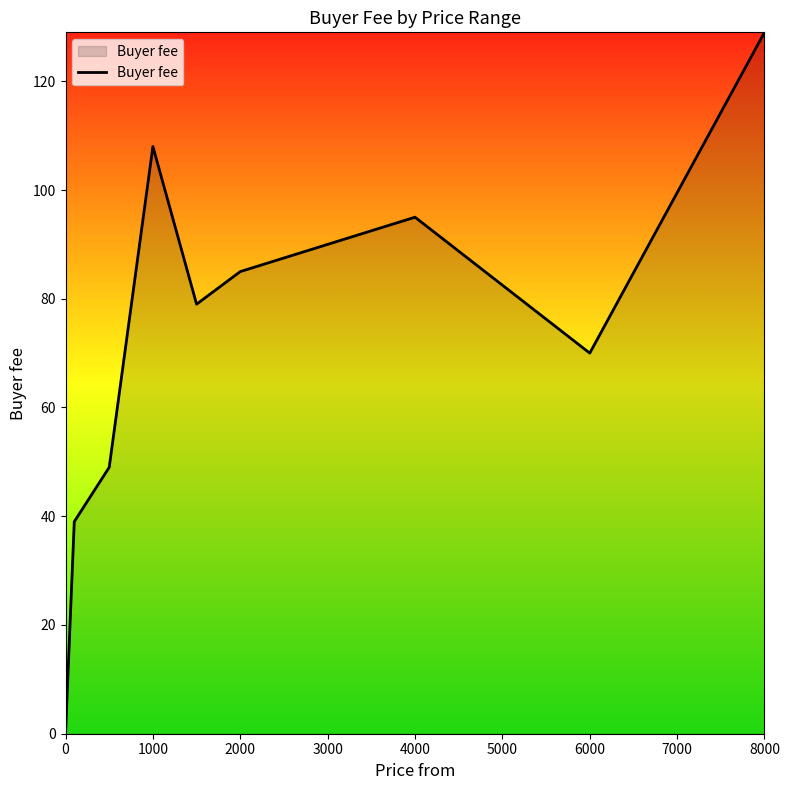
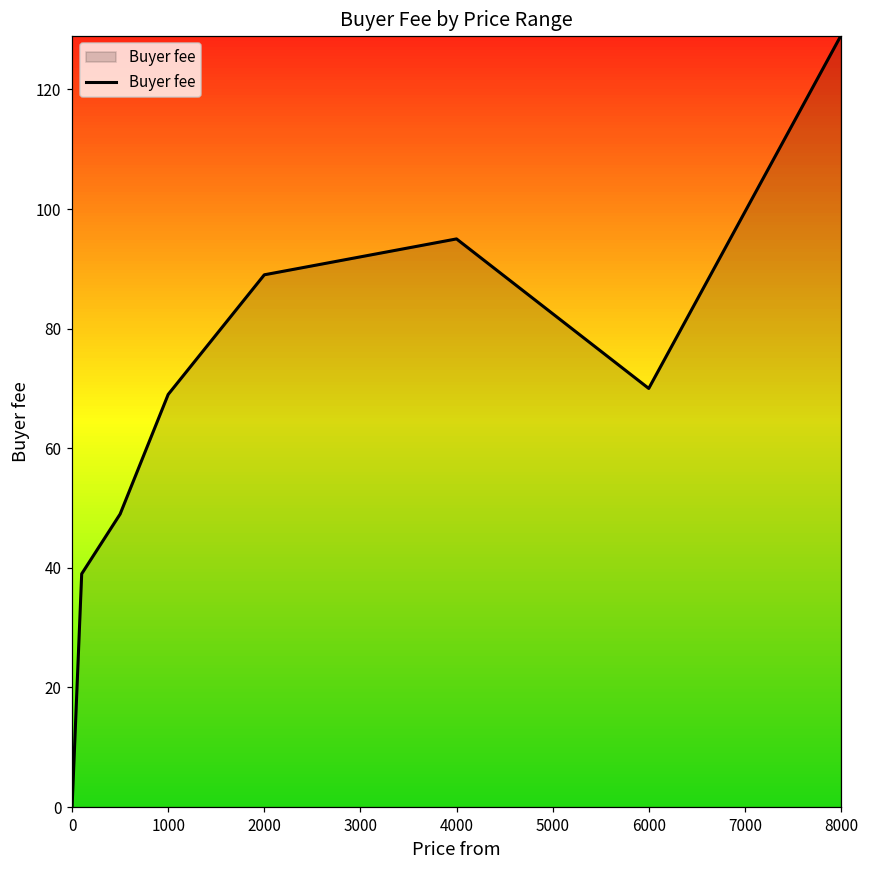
1000: 108 -> 69
2000: 85 -> 89
